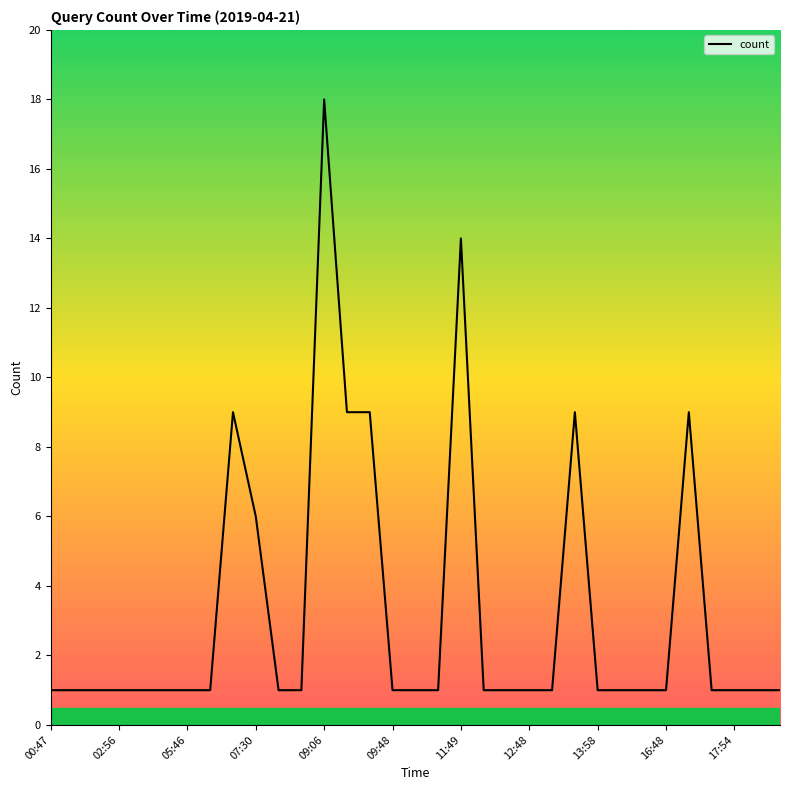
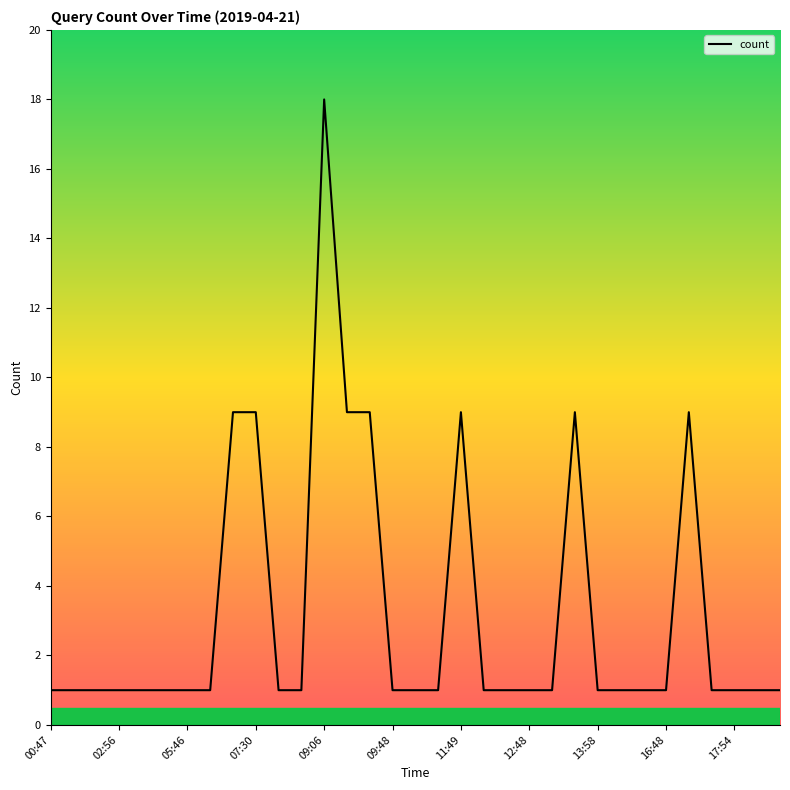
07:30: 6 -> 9
11:49: 14 -> 9
